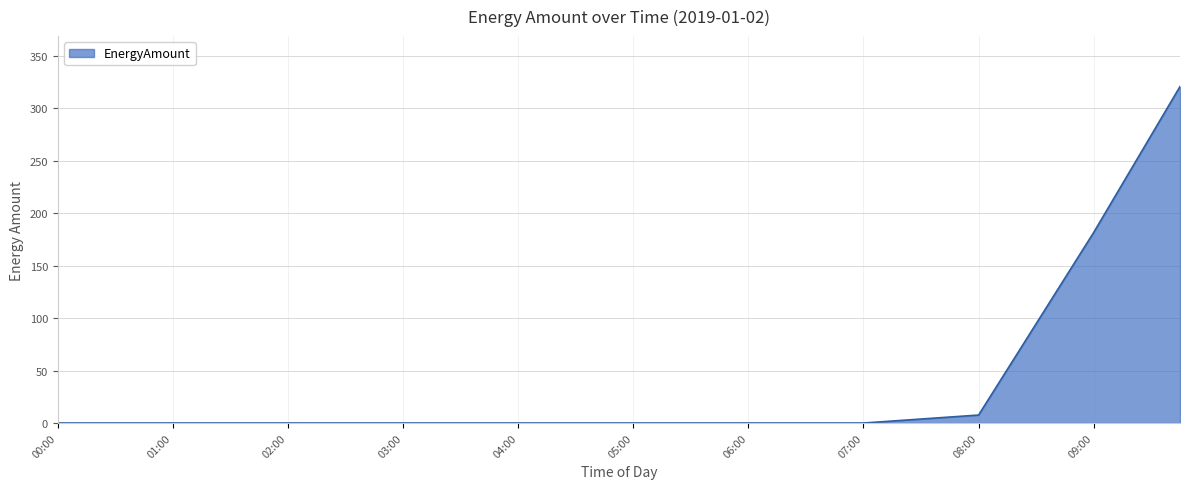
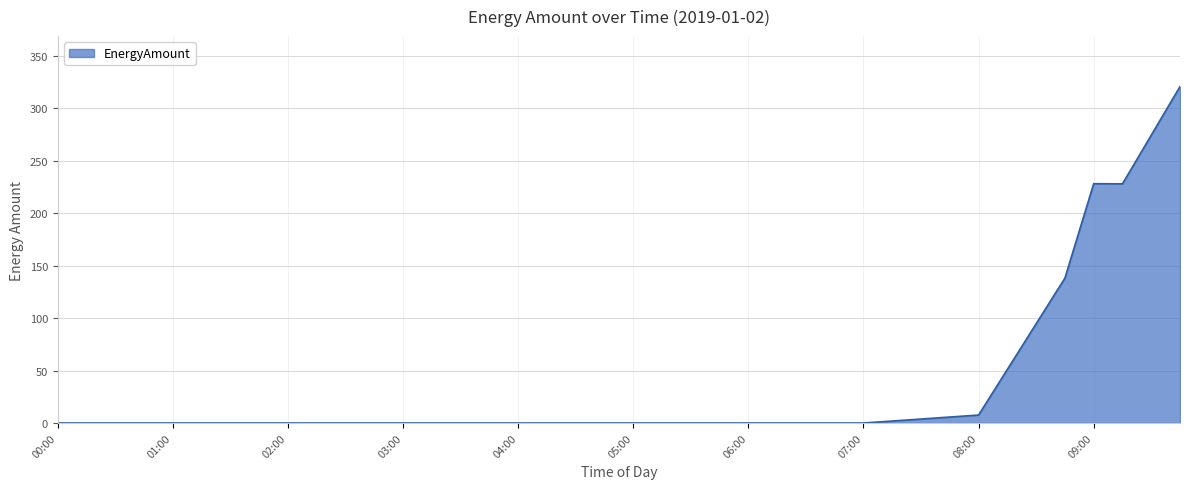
09:00: 182 -> 228
